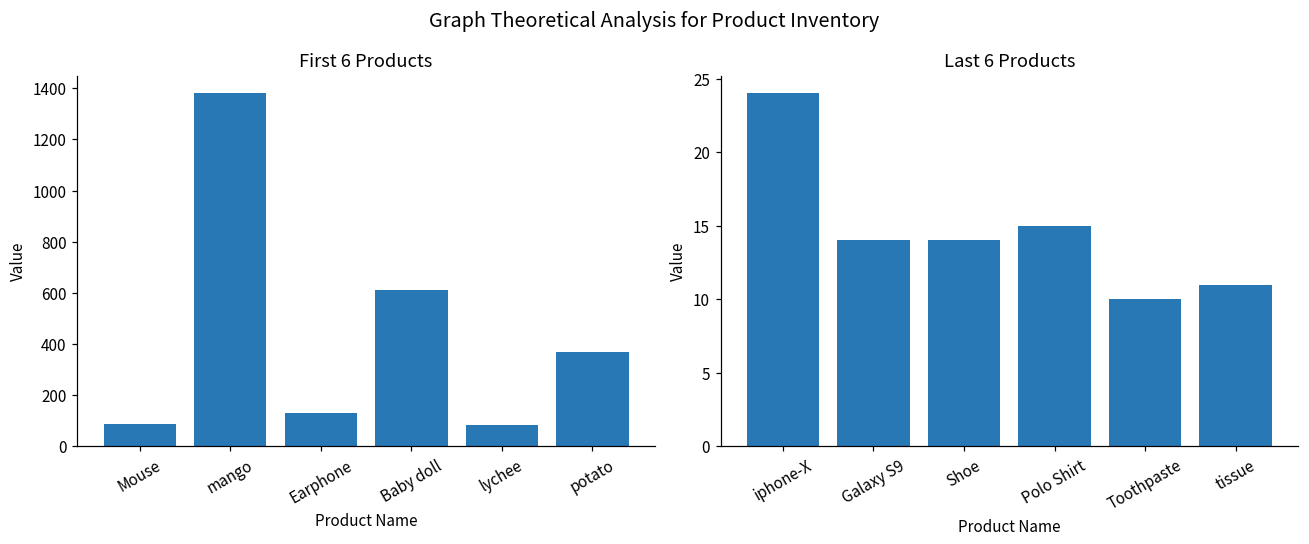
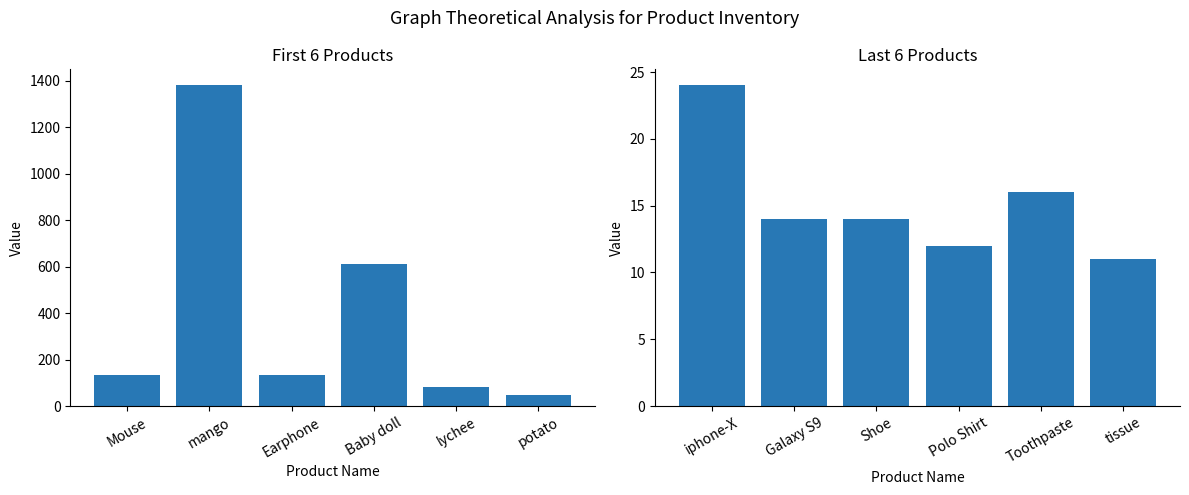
First 6 Products, Mouse: 90 -> 140
First 6 Products, potato: 370 -> 50
Last 6 Products, Polo Shirt: 15 -> 12
Last 6 Products, Toothpaste: 10 -> 16
